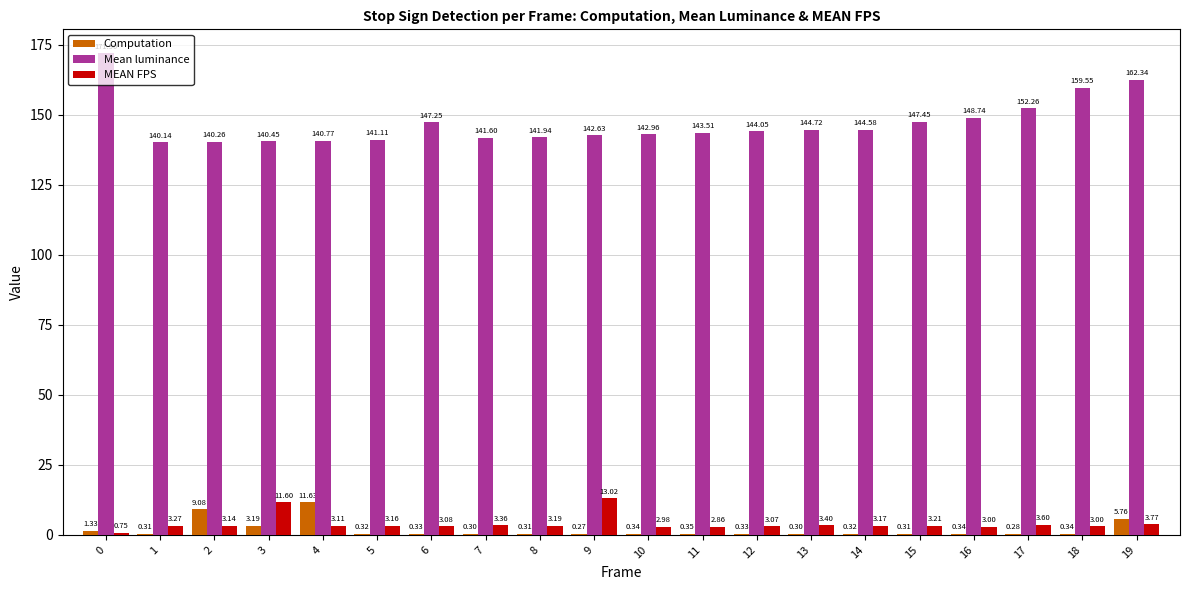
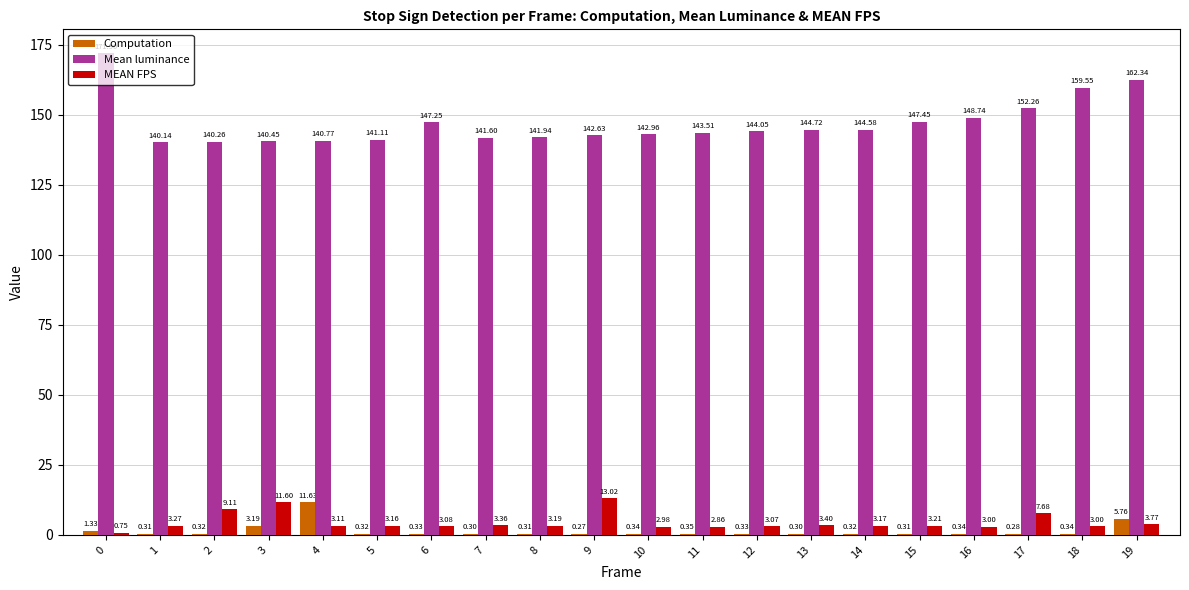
Computation, 2: 9.08 -> 0.32
MEAN FPS, 2: 3.14 -> 9.11
MEAN FPS, 17: 3.60 -> 7.68
